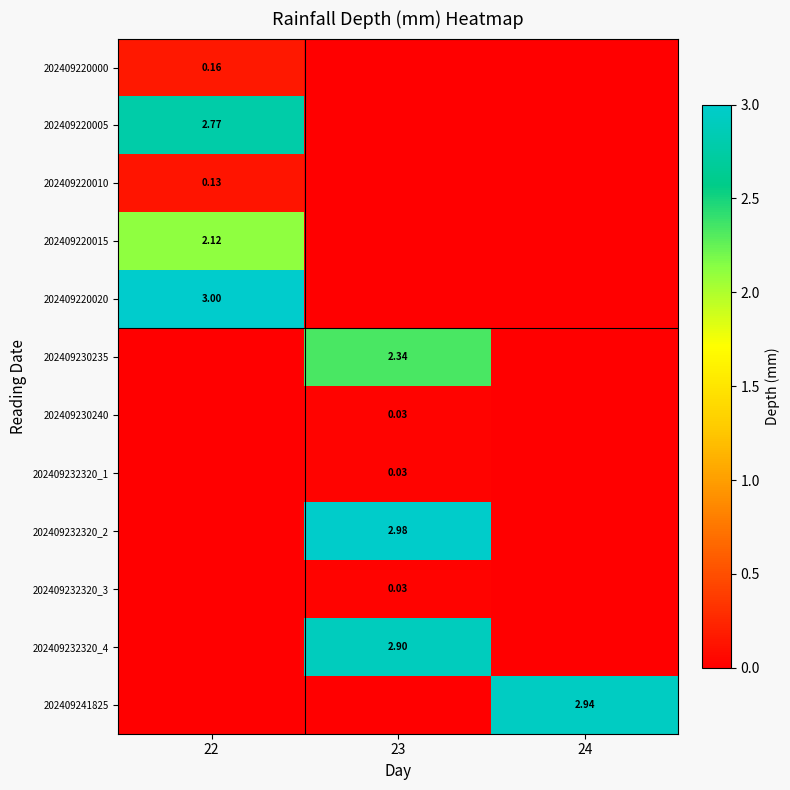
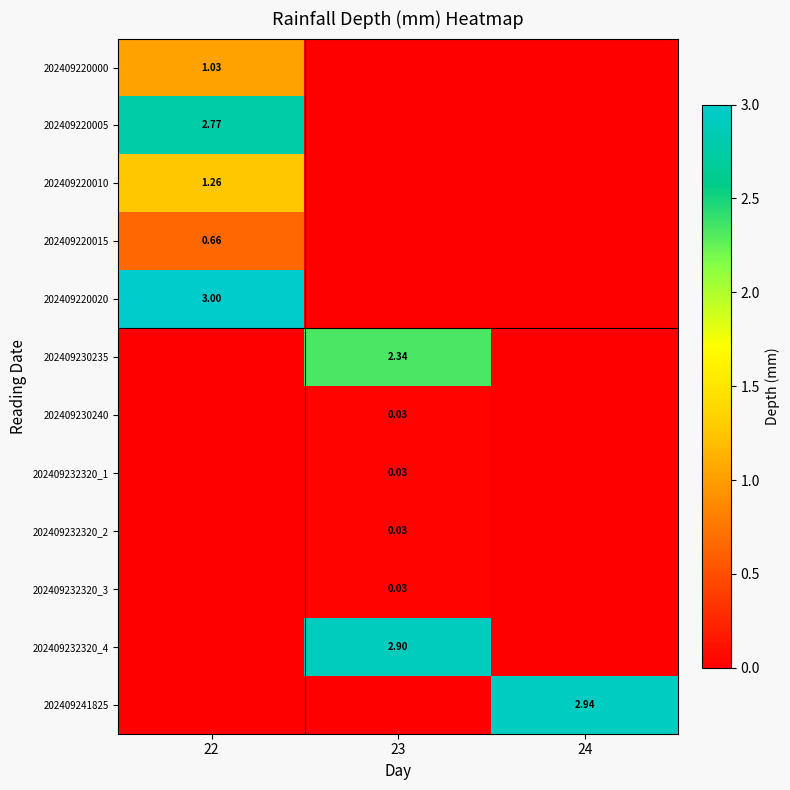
202409220000, 22: 0.16 -> 1.03
202409220010, 22: 0.13 -> 1.26
202409220015, 22: 2.12 -> 0.66
202409232320_2, 23: 2.98 -> 0.03
